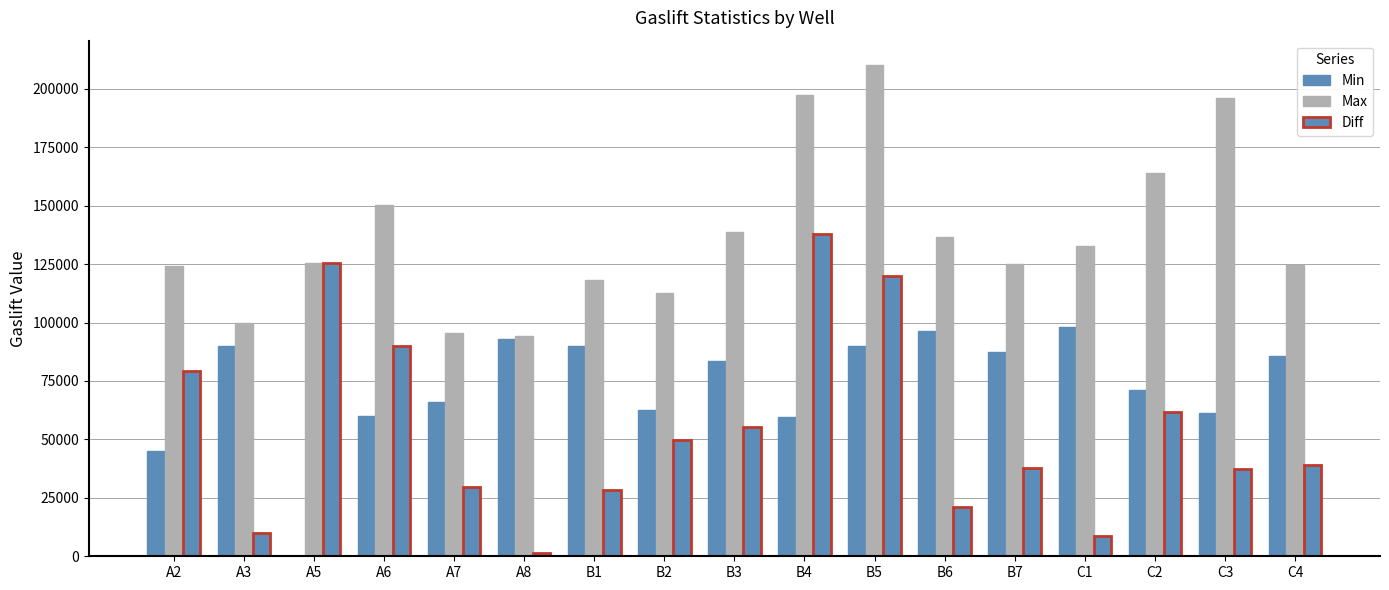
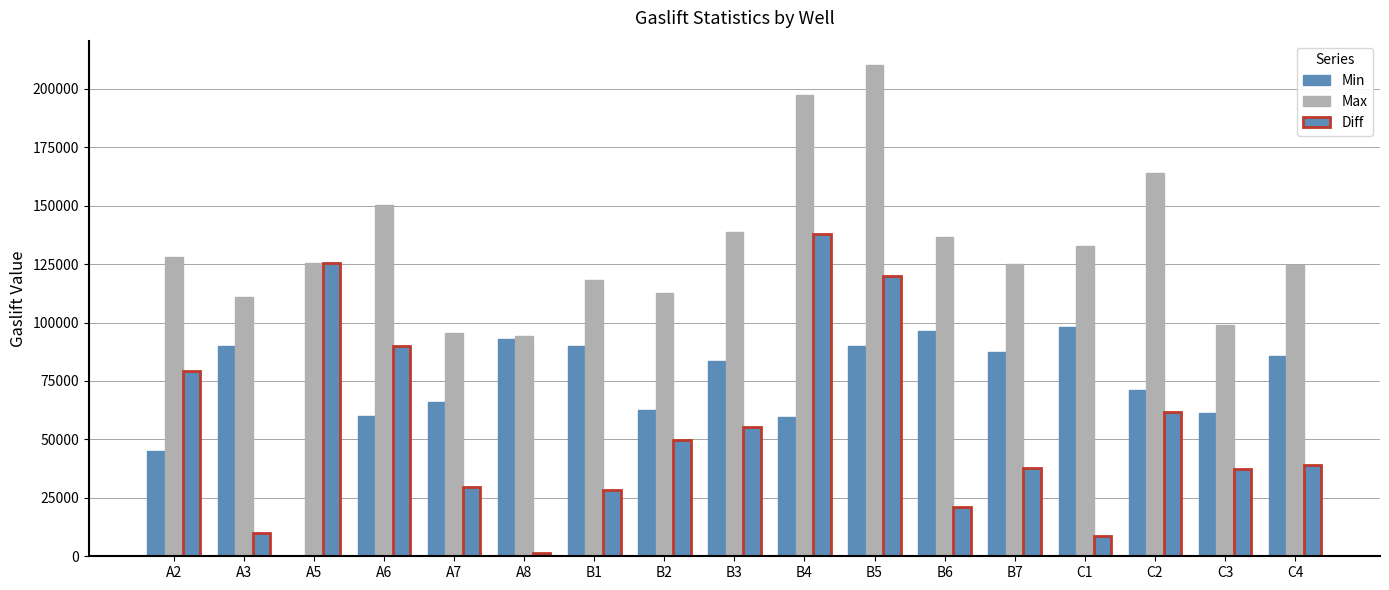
Max, A2: 124000 -> 128000
Max, A3: 100000 -> 111000
Max, C3: 196000 -> 99000
